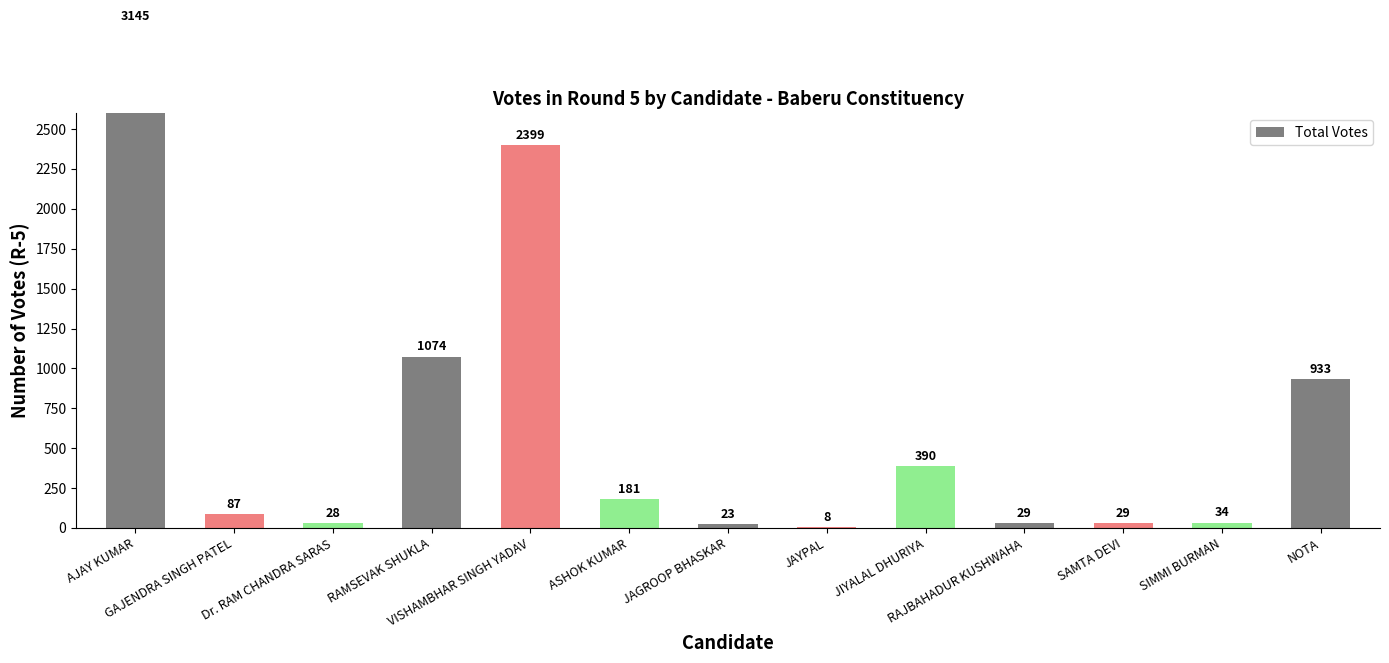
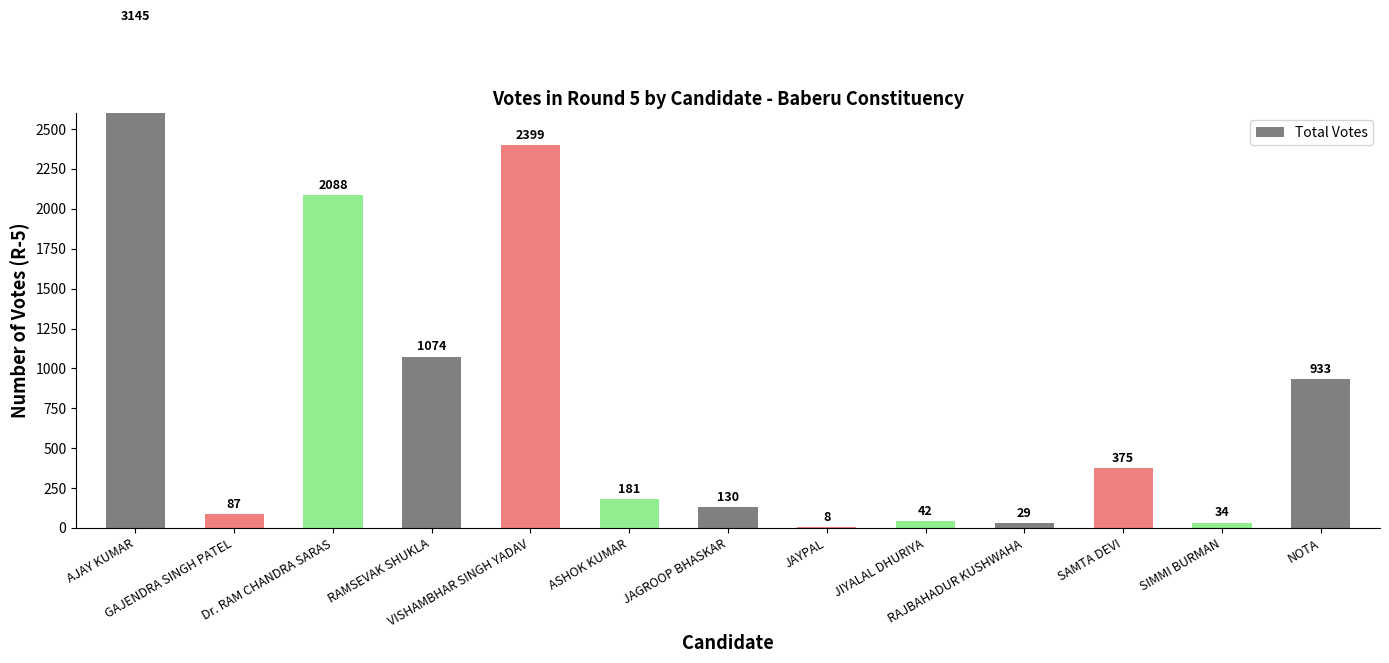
Dr. RAM CHANDRA SARAS: 28 -> 2088
JAGROOP BHASKAR: 23 -> 130
JIYALAL DHURIYA: 390 -> 42
SAMTA DEVI: 29 -> 375
